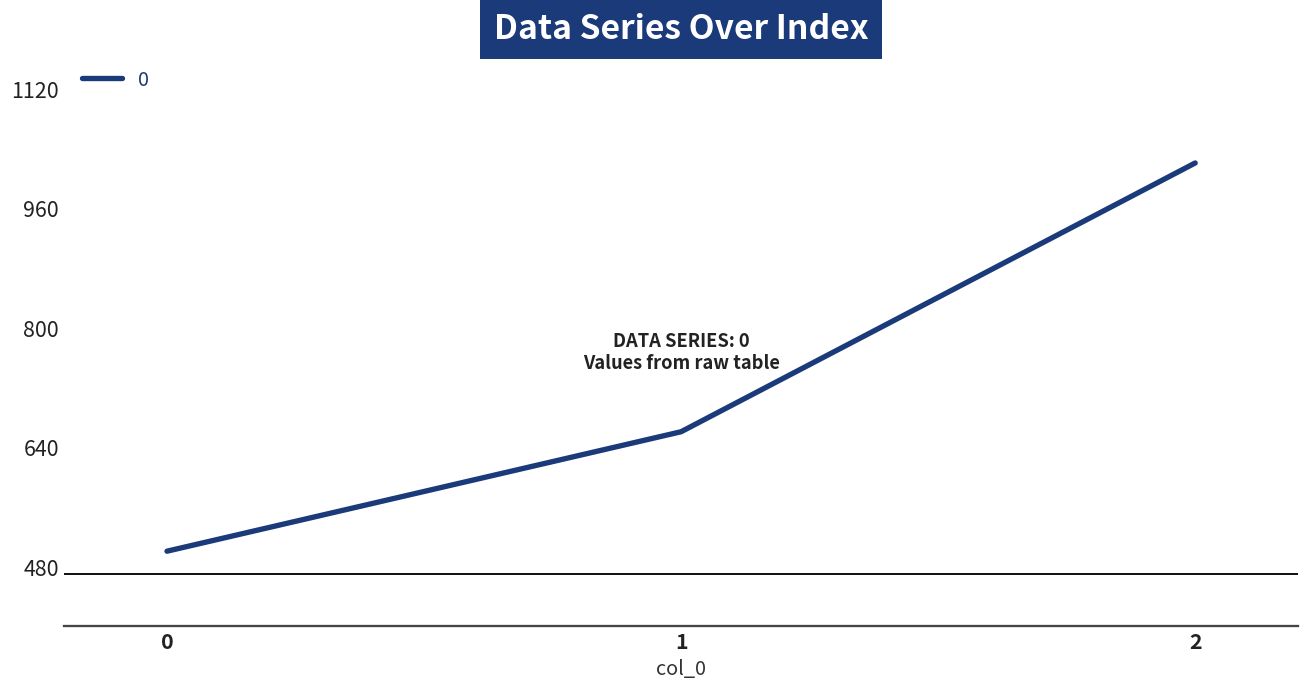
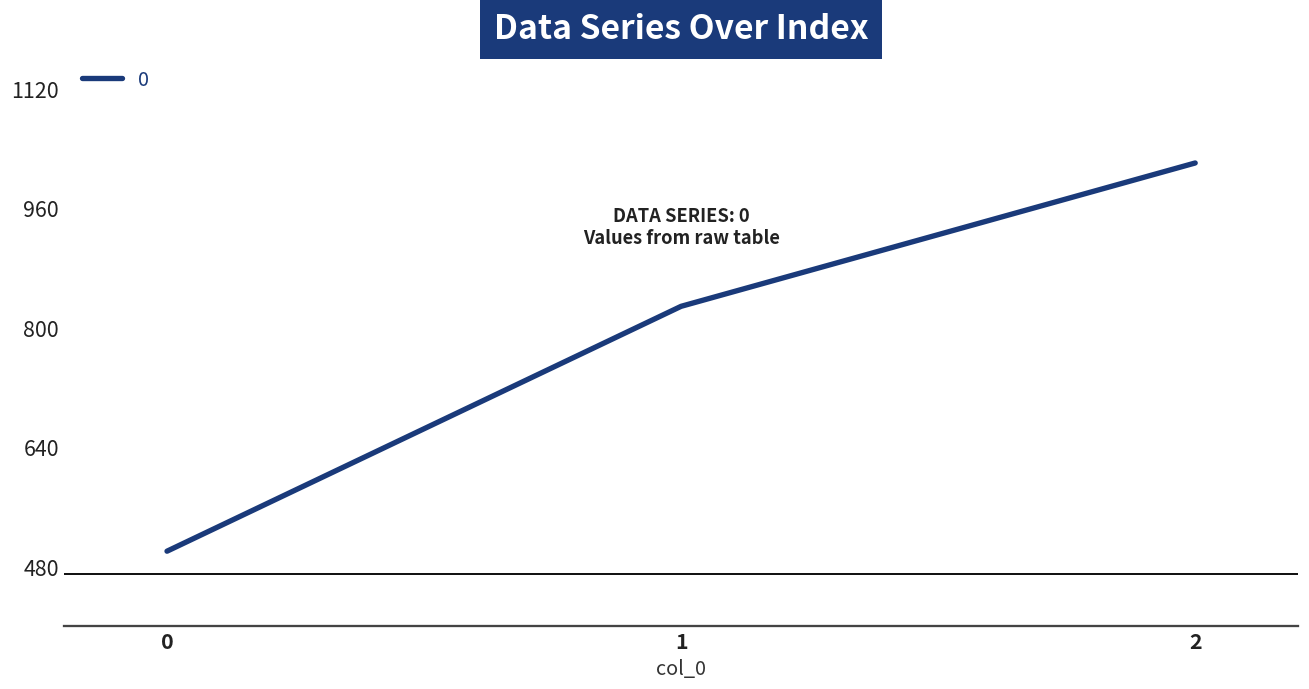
1: 660 -> 830
